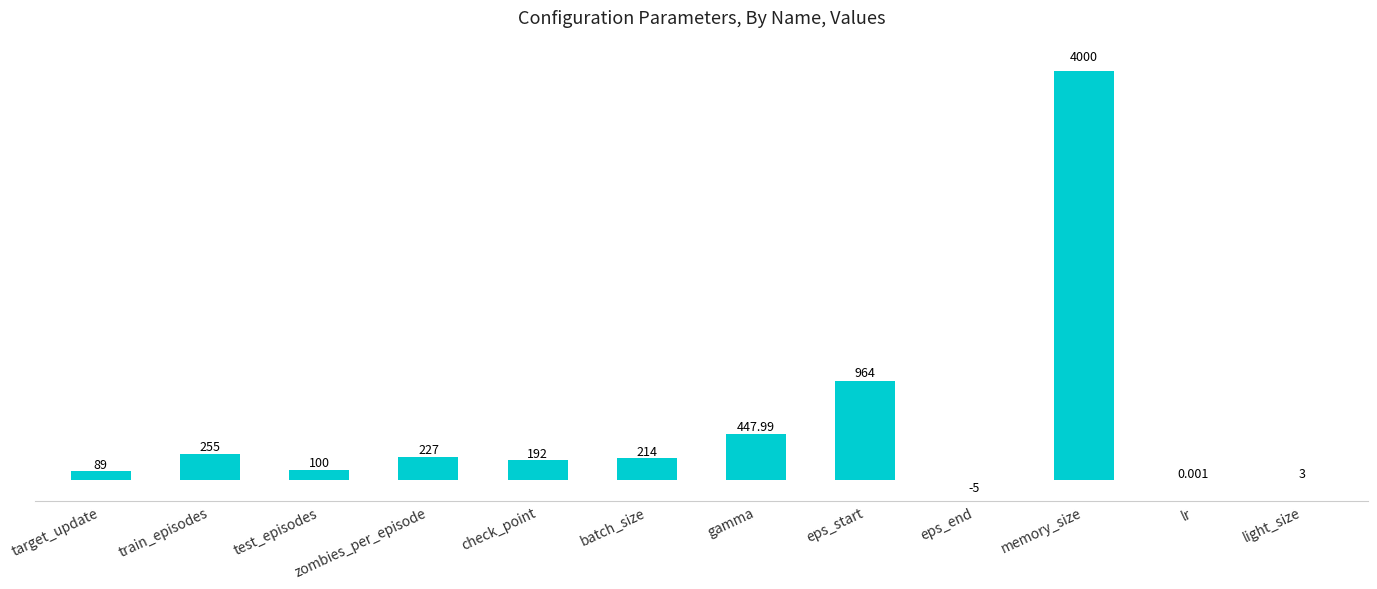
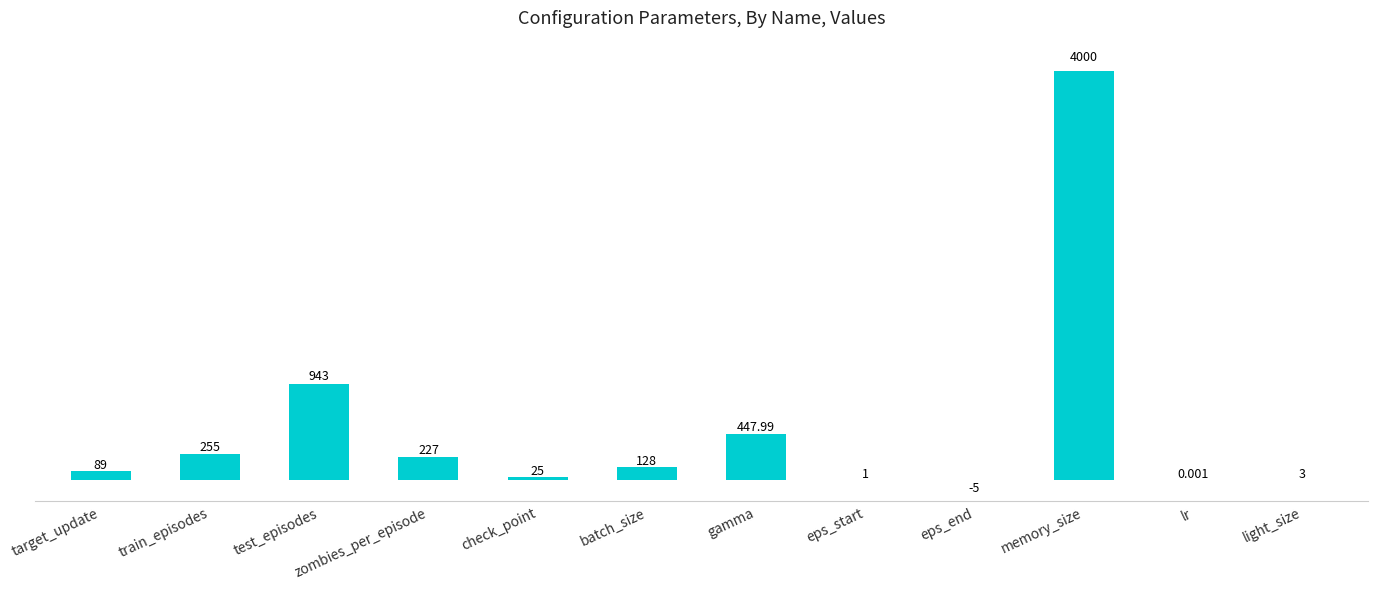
test_episodes: 100 -> 943
check_point: 192 -> 25
batch_size: 214 -> 128
eps_start: 964 -> 1
